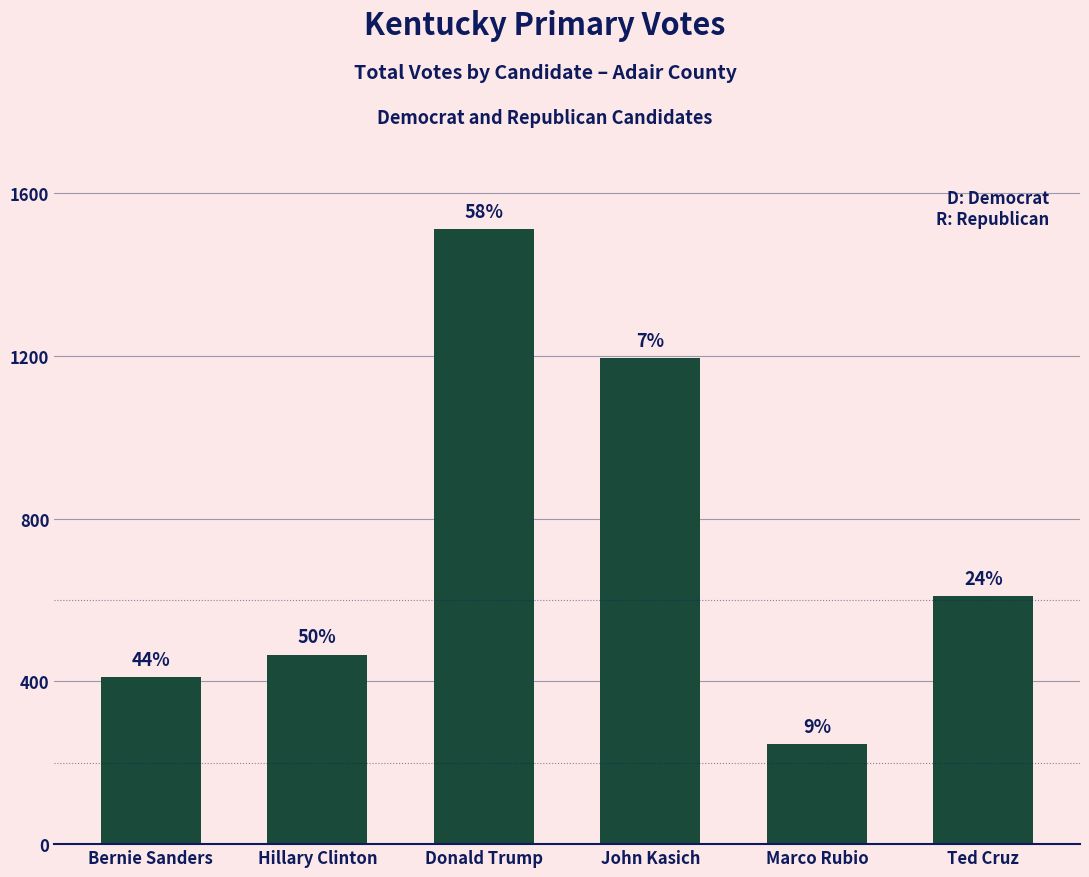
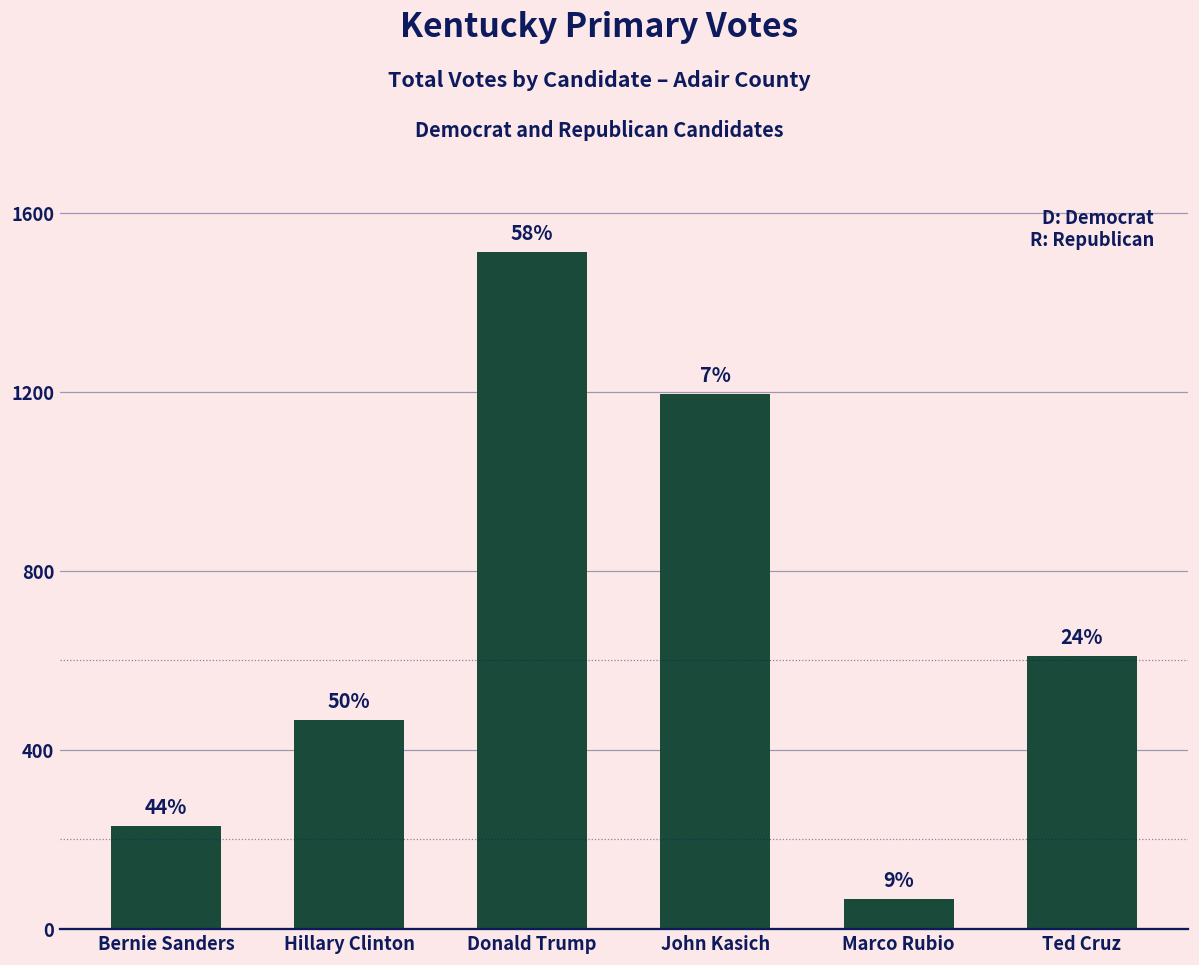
Bernie Sanders: 410 -> 230
Marco Rubio: 250 -> 70
